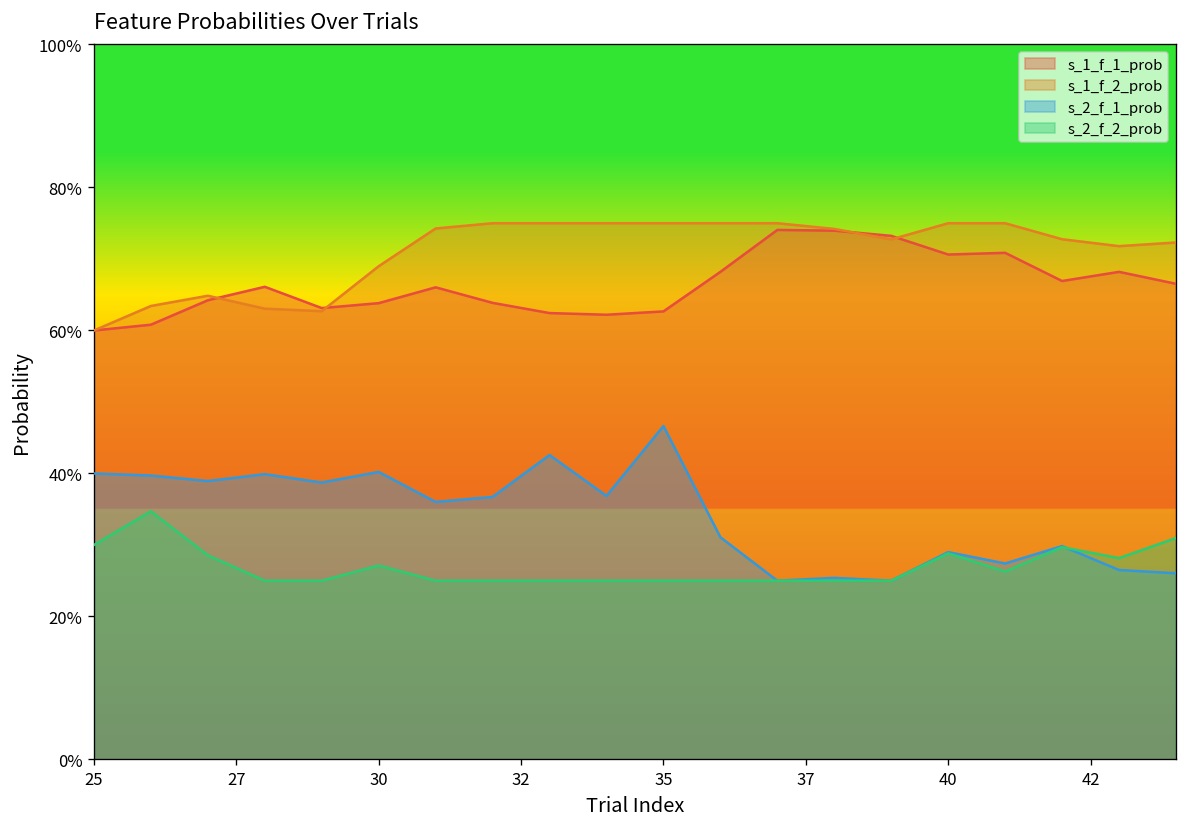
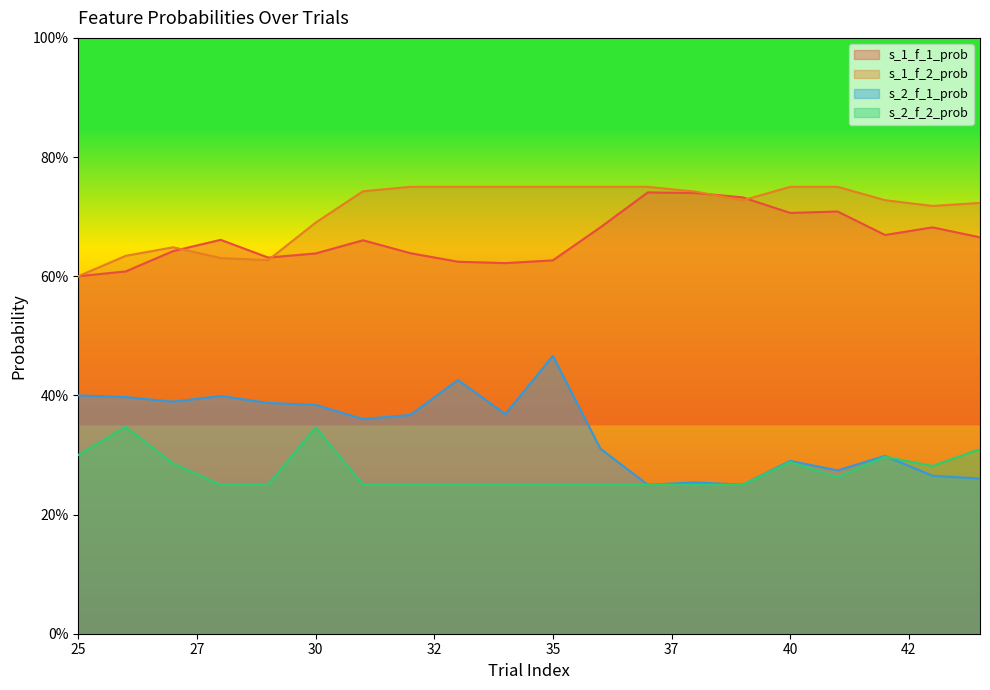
s_2_f_1_prob, 30: 40% -> 38%
s_2_f_2_prob, 30: 27% -> 35%
